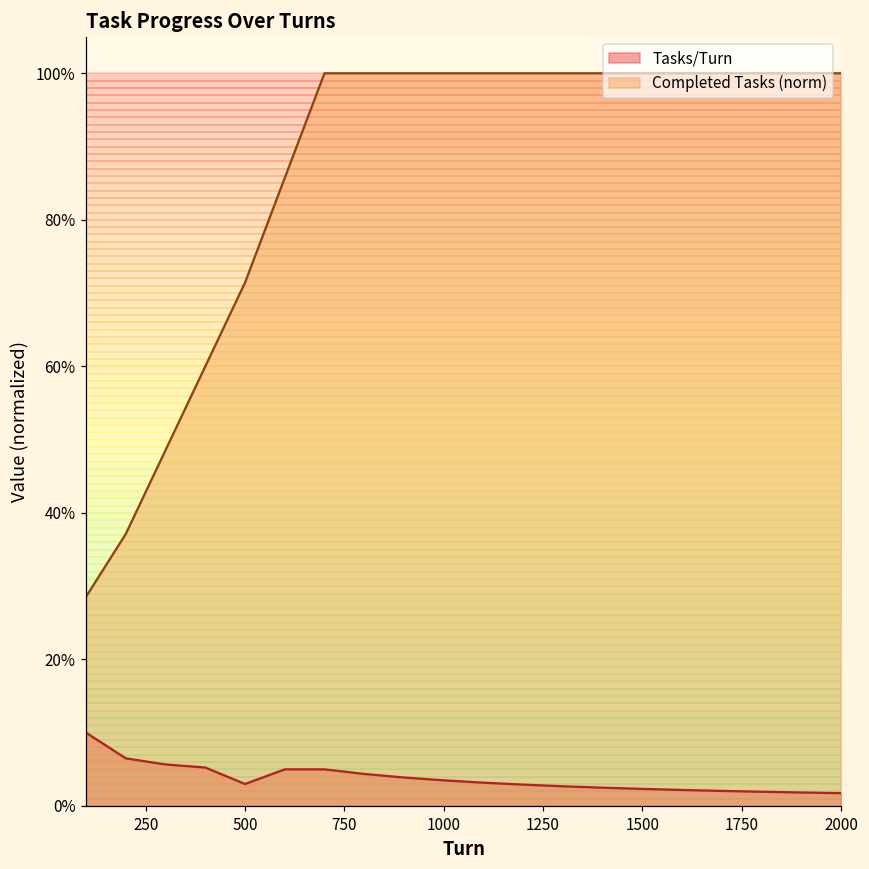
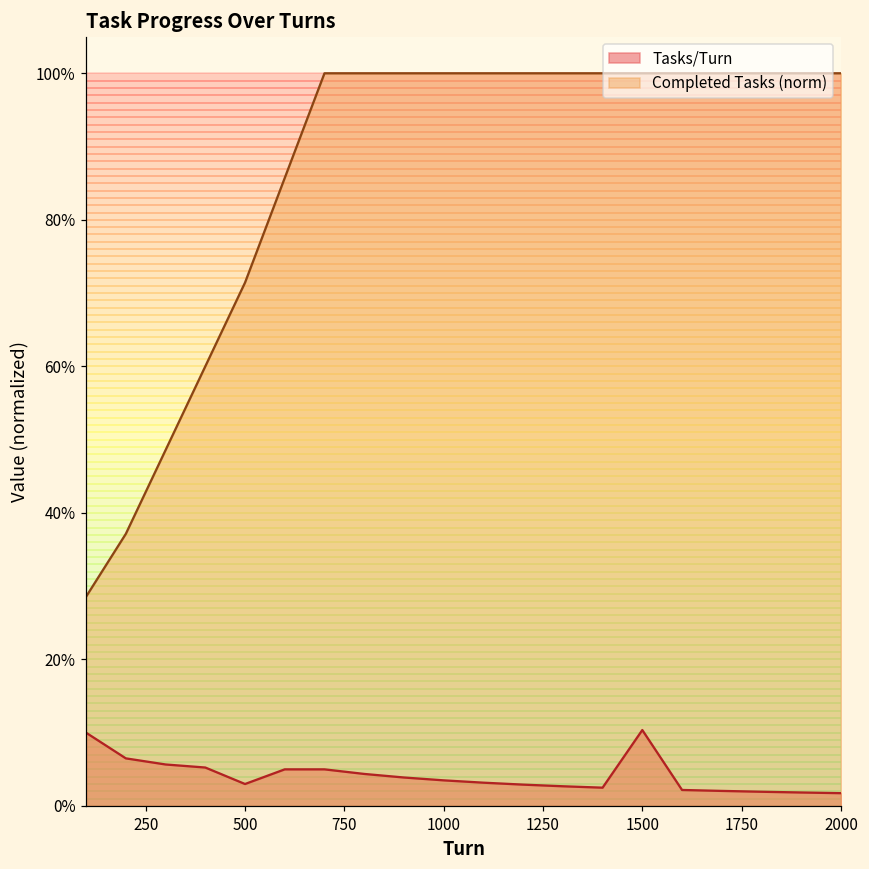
Tasks/Turn, 1500: 2% -> 10%
